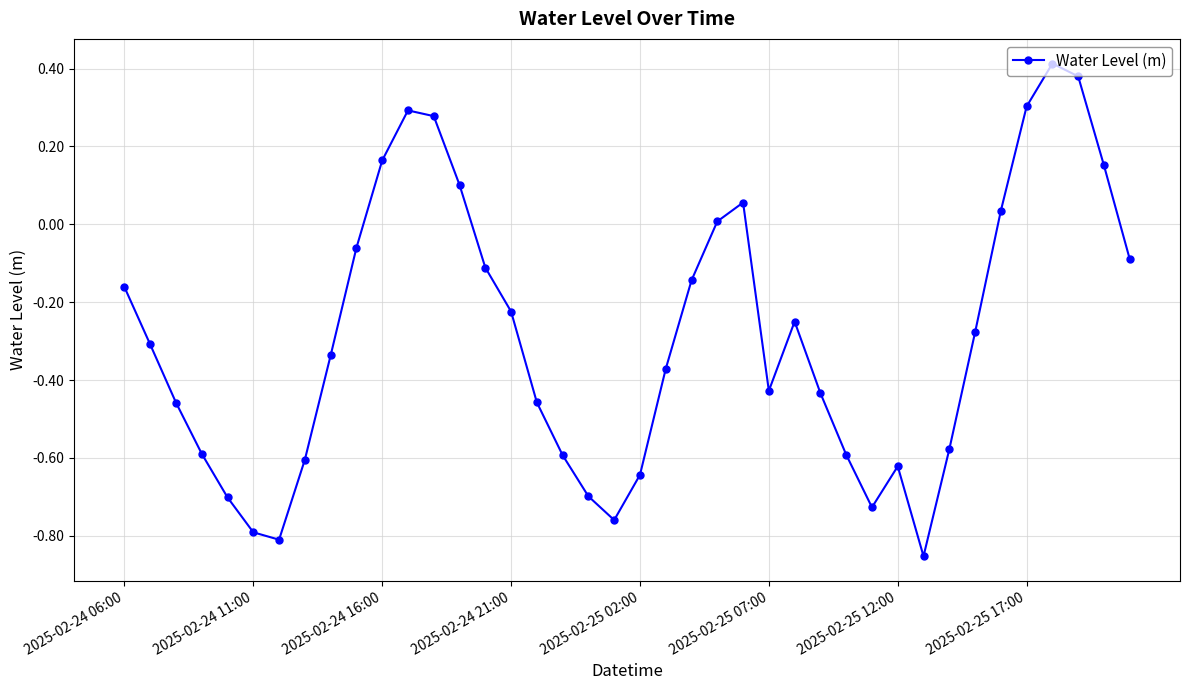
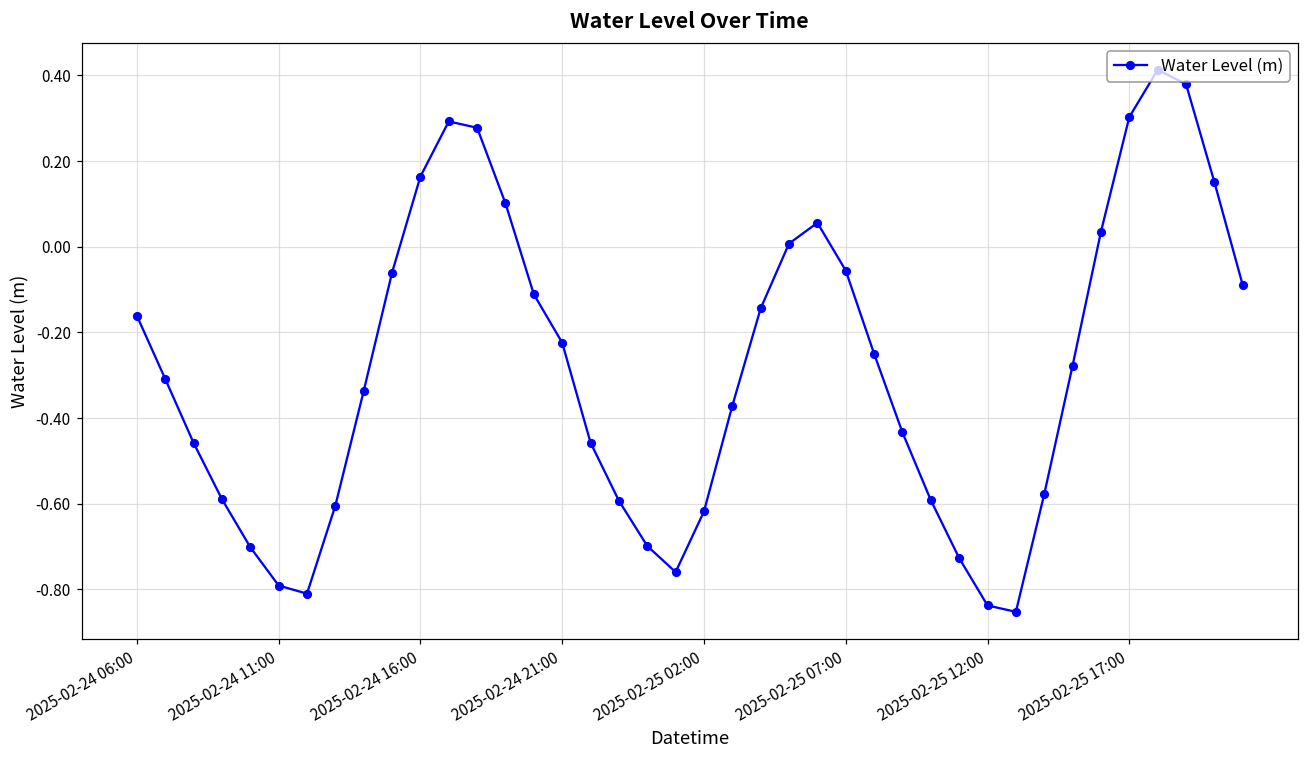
2025-02-25 02:00: -0.64 -> -0.62
2025-02-25 07:00: -0.43 -> -0.06
2025-02-25 12:00: -0.62 -> -0.84
